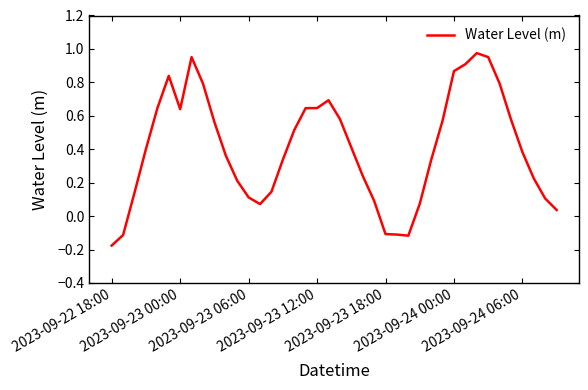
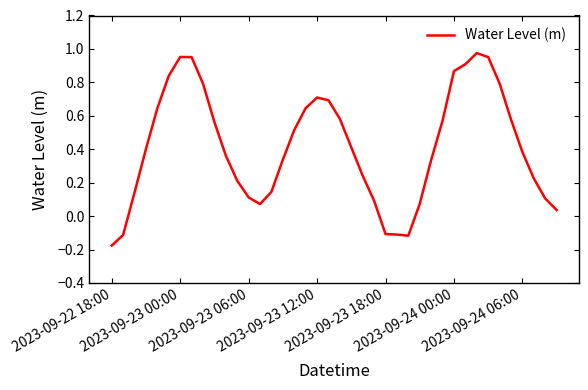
2023-09-23 00:00: 0.64 -> 0.95
2023-09-23 12:00: 0.65 -> 0.71
